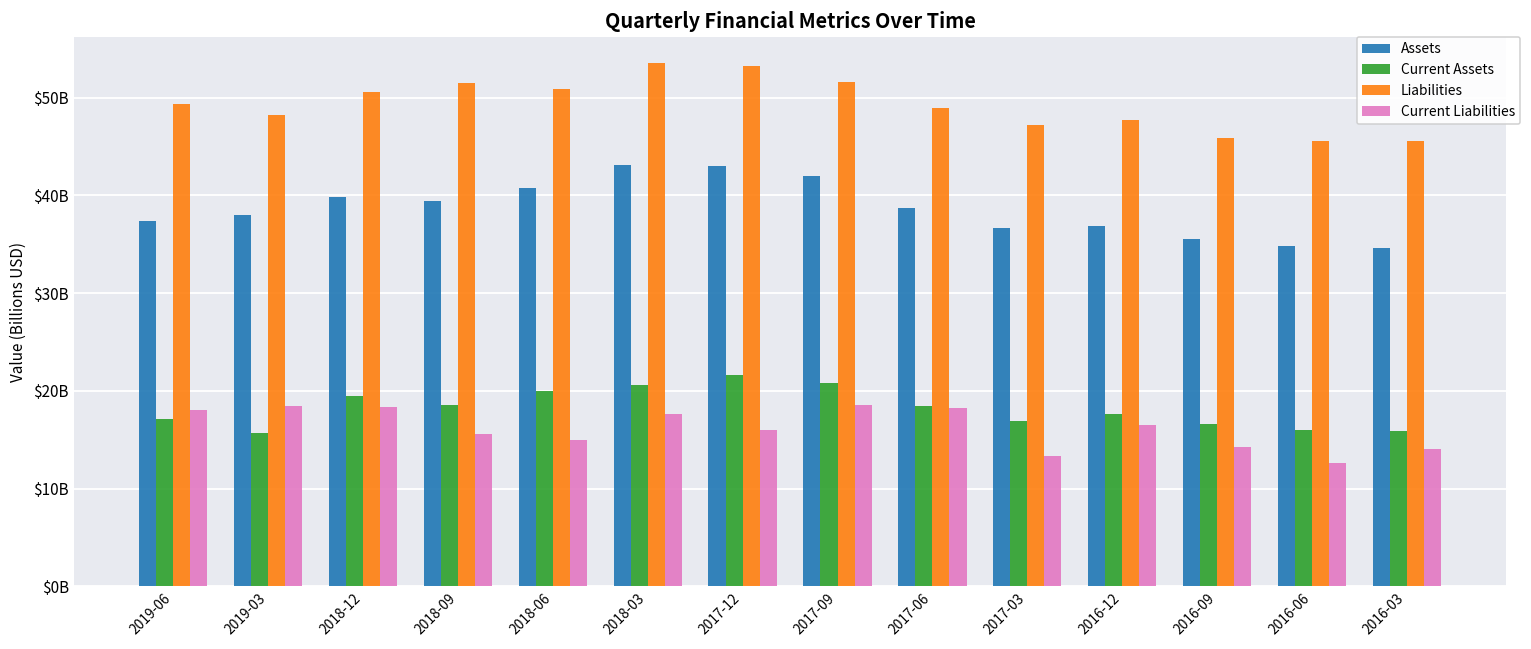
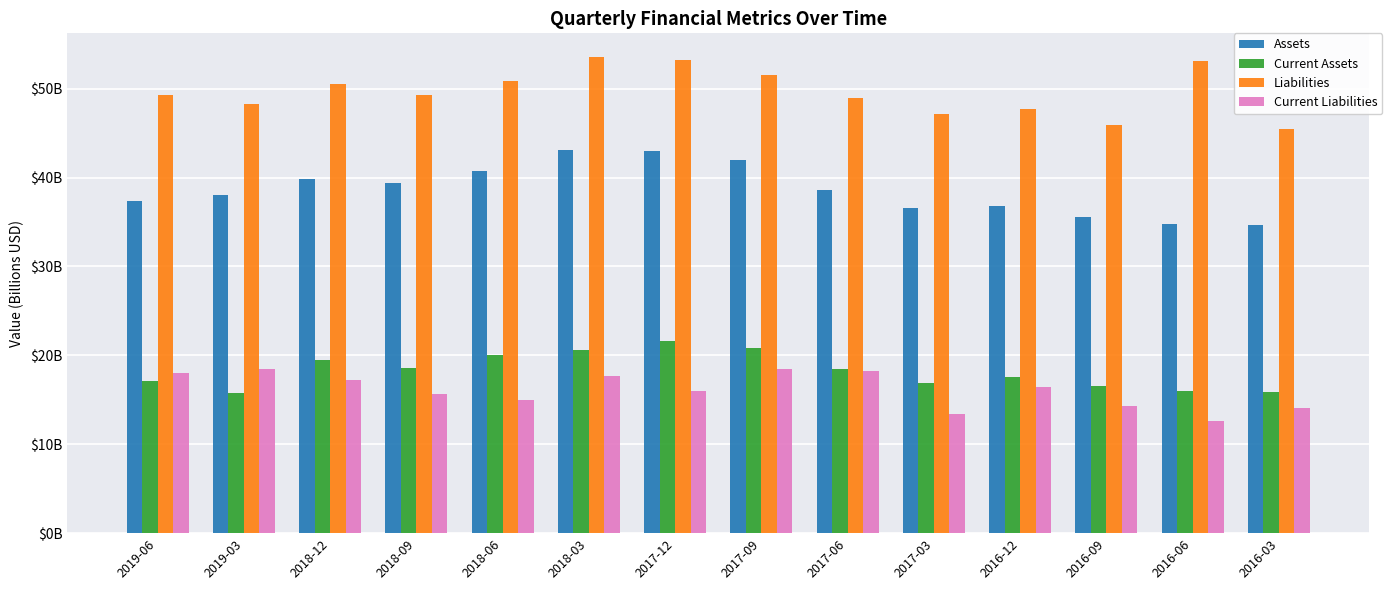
Current Liabilities, 2018-12: $18000000000 -> $17000000000
Liabilities, 2018-09: $52000000000 -> $49000000000
Liabilities, 2016-06: $46000000000 -> $53000000000
